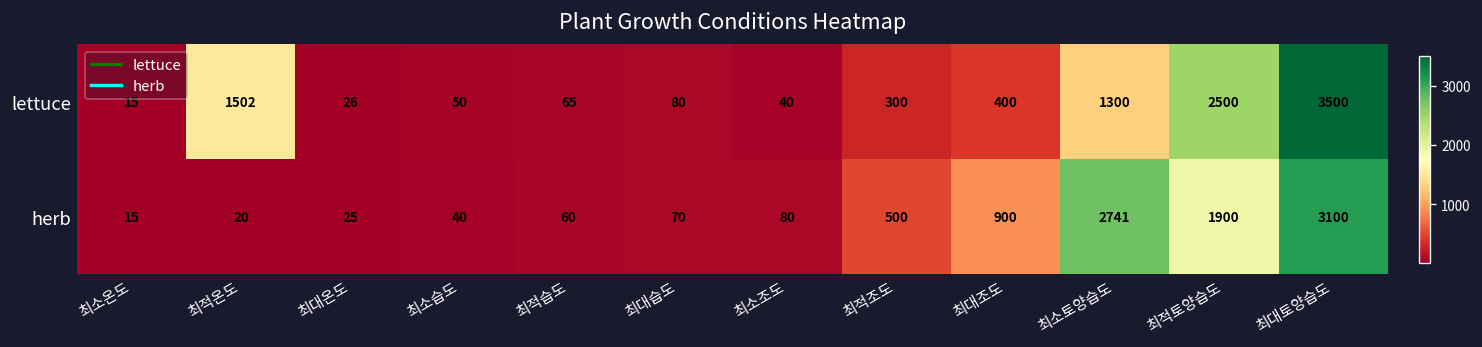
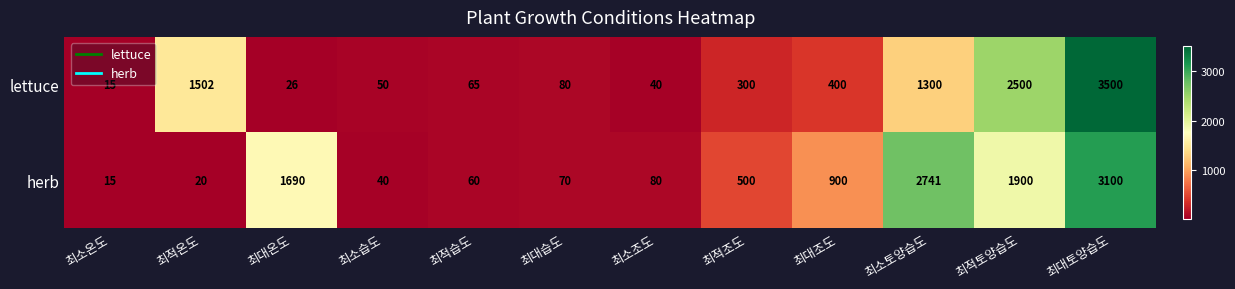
herb, 최대온도: 25 -> 1690
